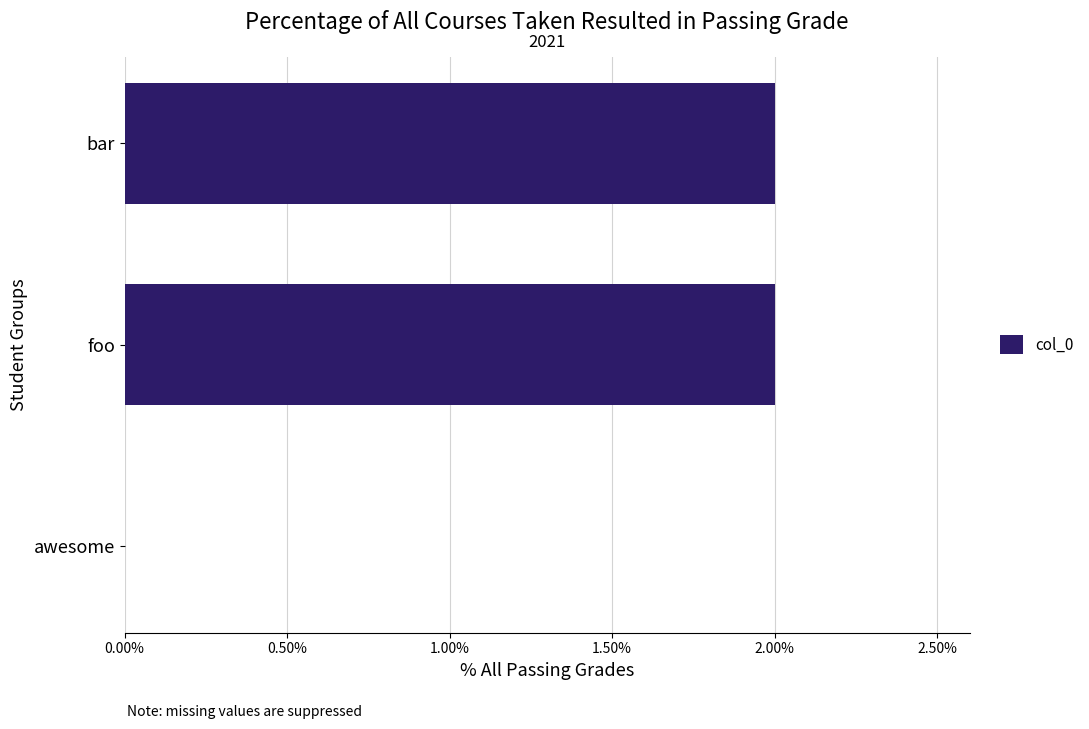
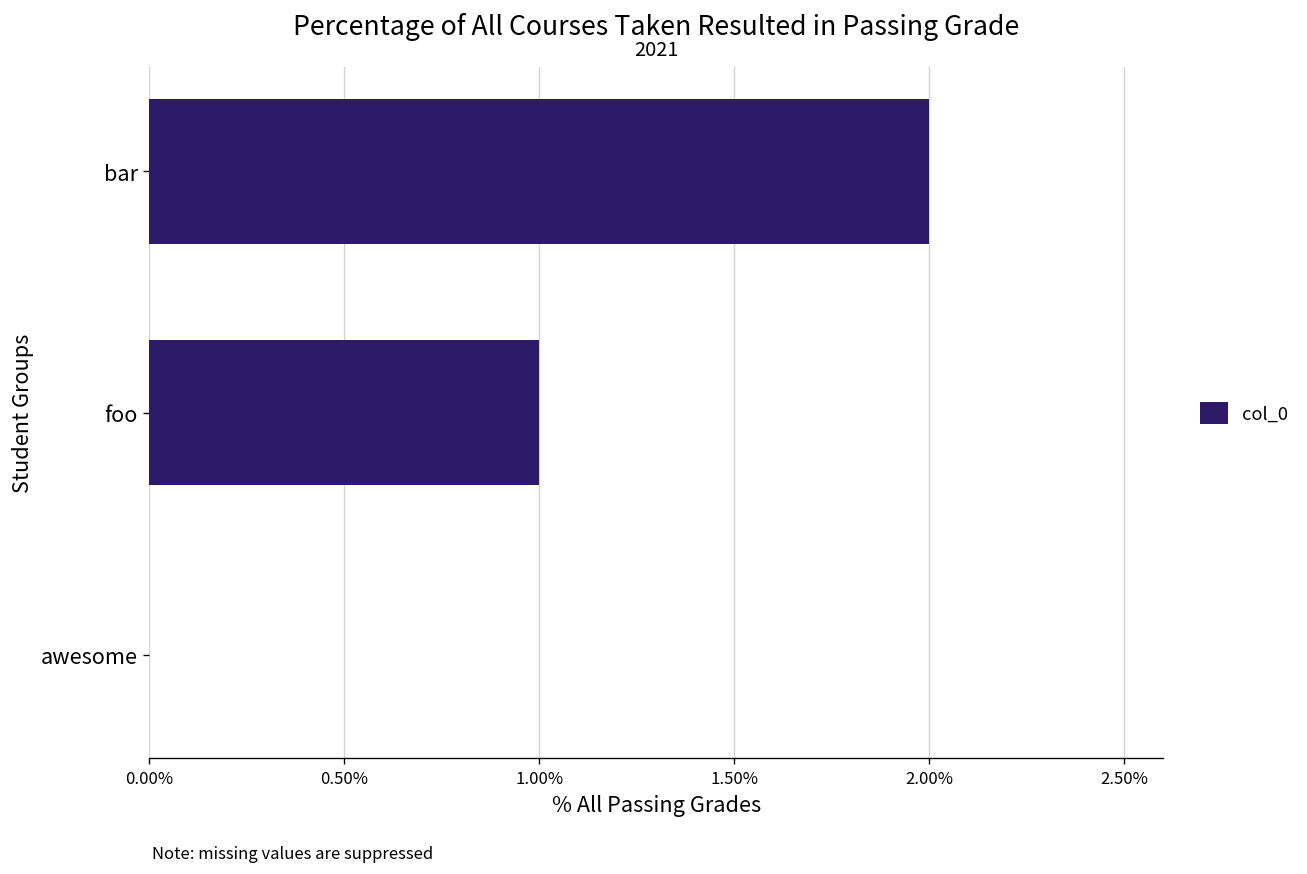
foo: 2% -> 1%
